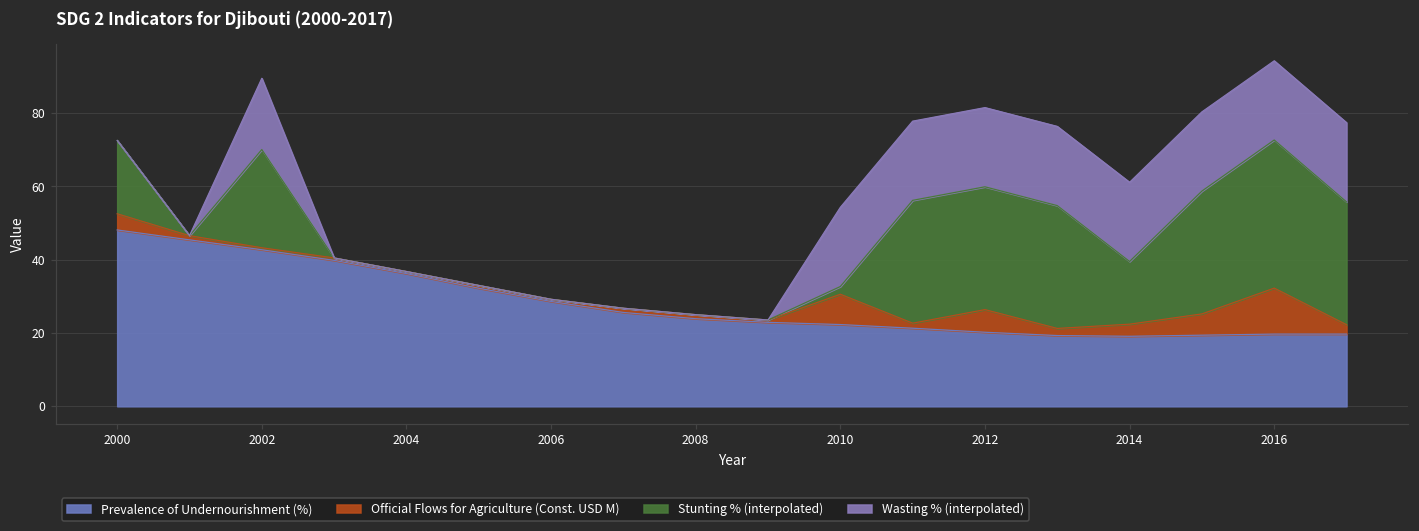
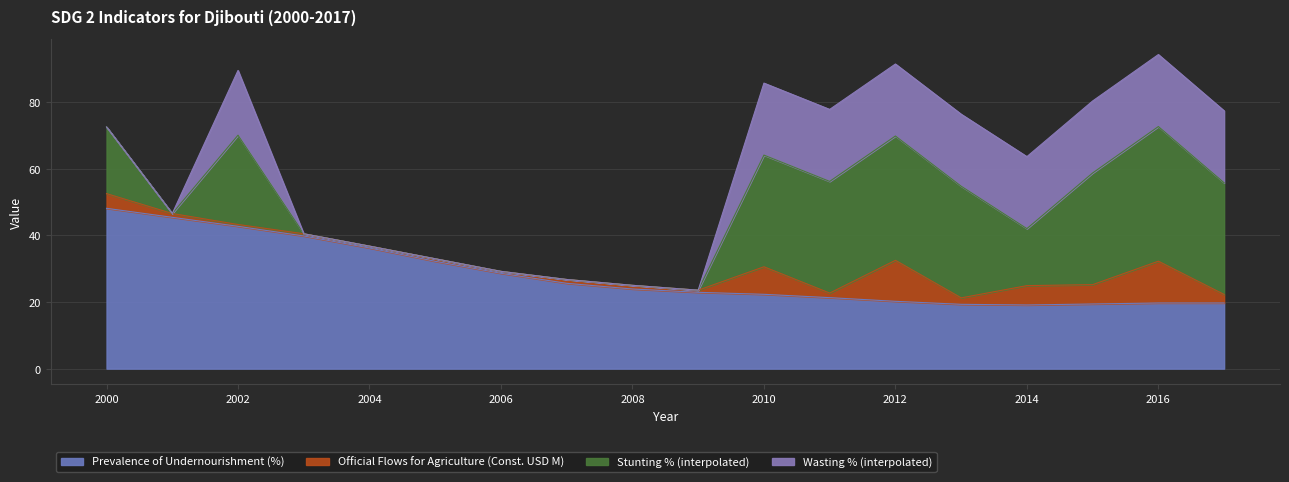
Stunting % (interpolated), 2010: 2 -> 33
Official Flows for Agriculture (Const. USD M), 2012: 6 -> 12
Stunting % (interpolated), 2012: 34 -> 37
Official Flows for Agriculture (Const. USD M), 2014: 3 -> 6
